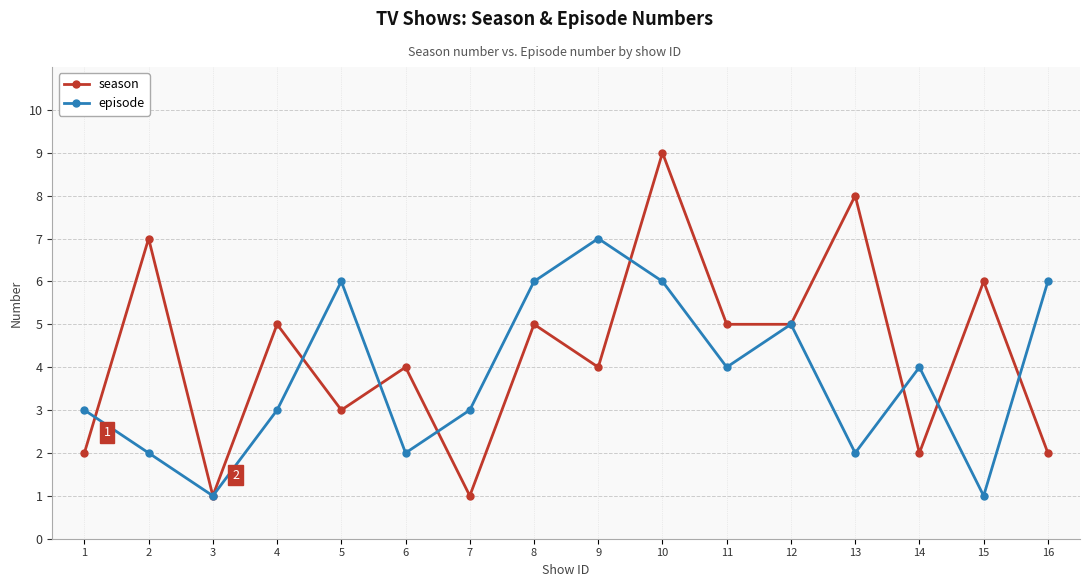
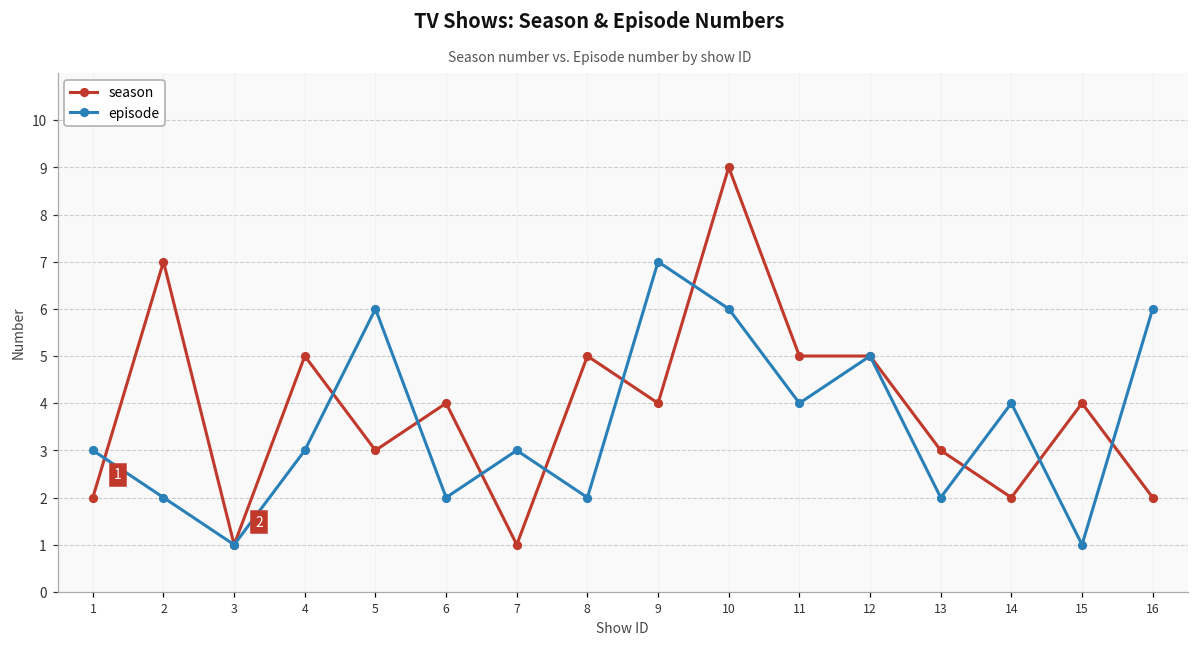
episode, 8: 6 -> 2
season, 13: 8 -> 3
season, 15: 6 -> 4
